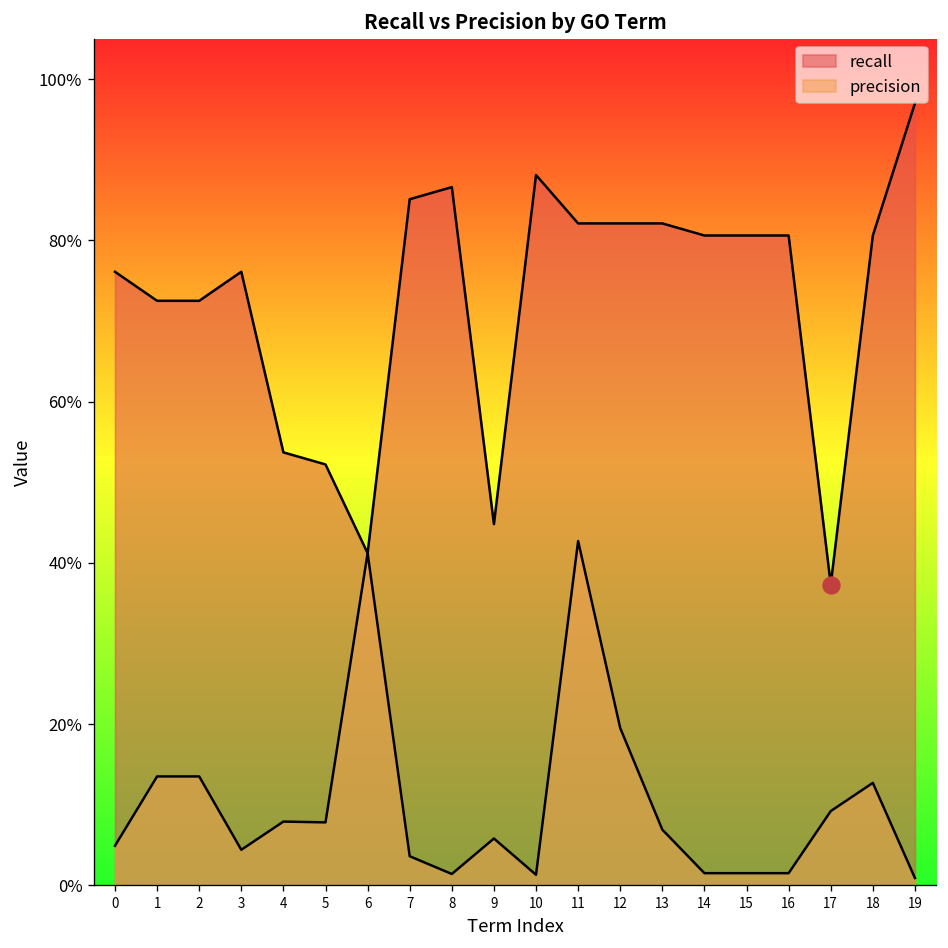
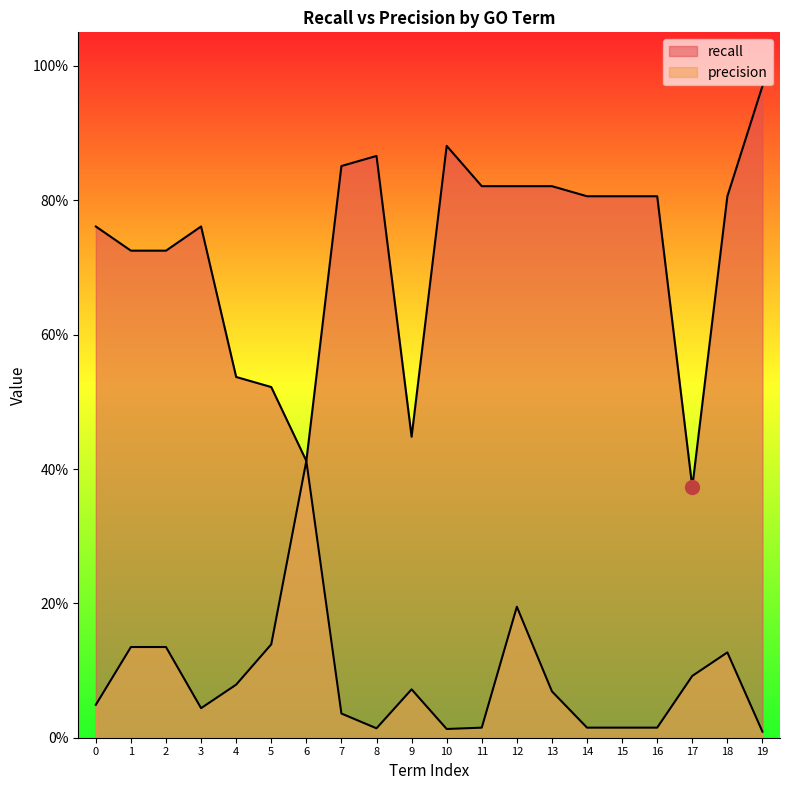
precision, 5: 8% -> 14%
precision, 9: 6% -> 7%
precision, 11: 43% -> 2%
